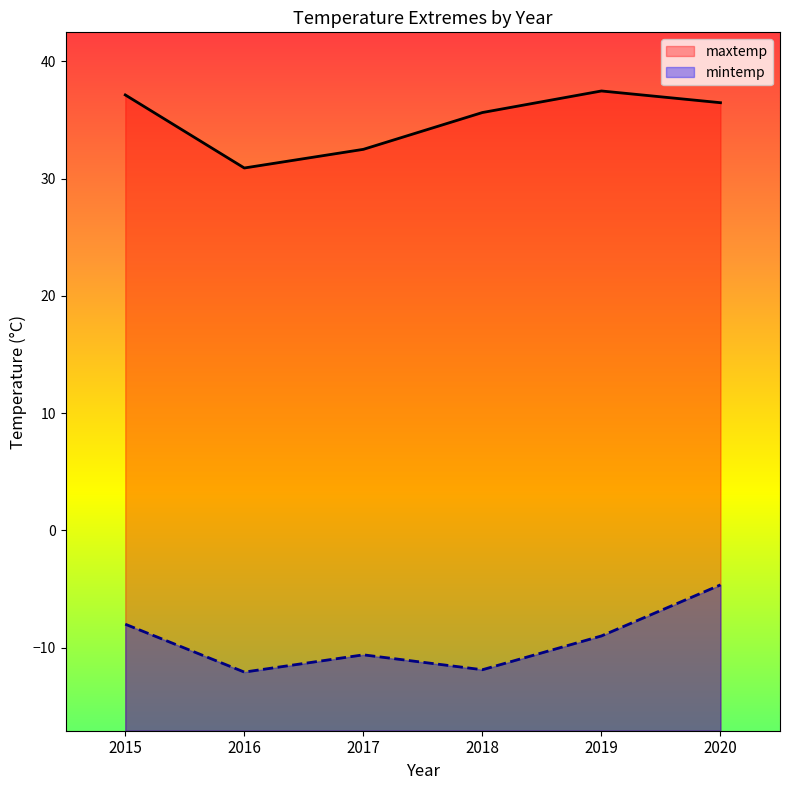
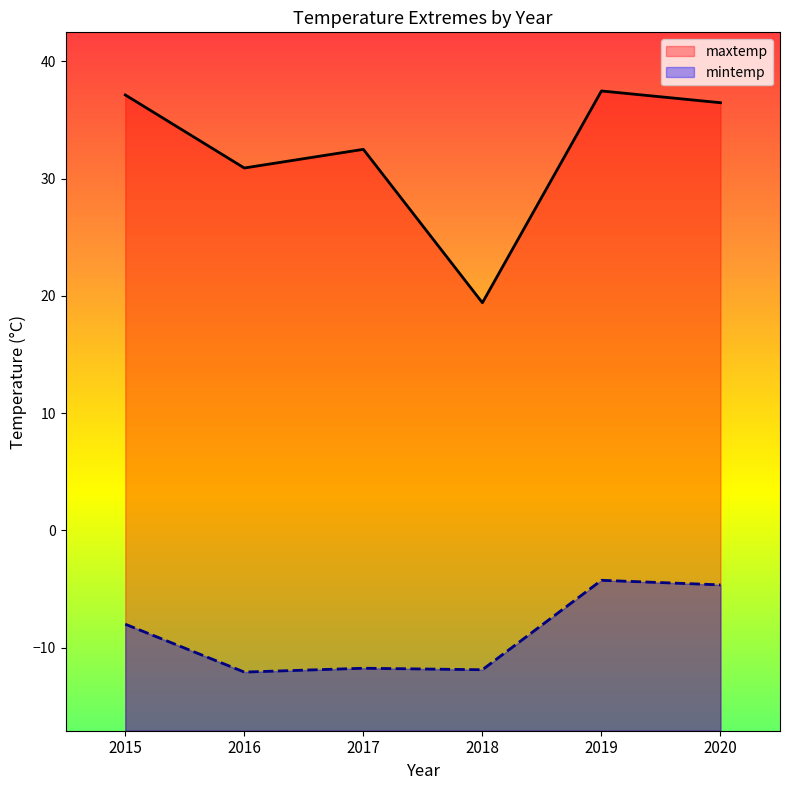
mintemp, 2017: -10.6 -> -11.8
maxtemp, 2018: 35.6 -> 19.4
mintemp, 2019: -9.0 -> -4.3
